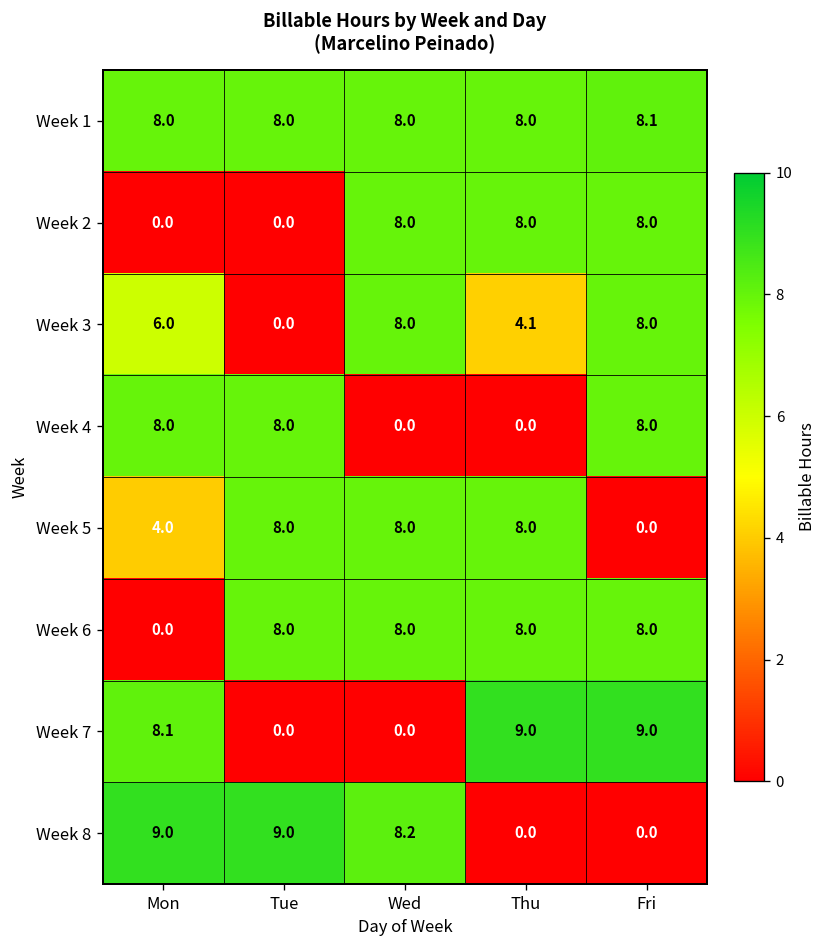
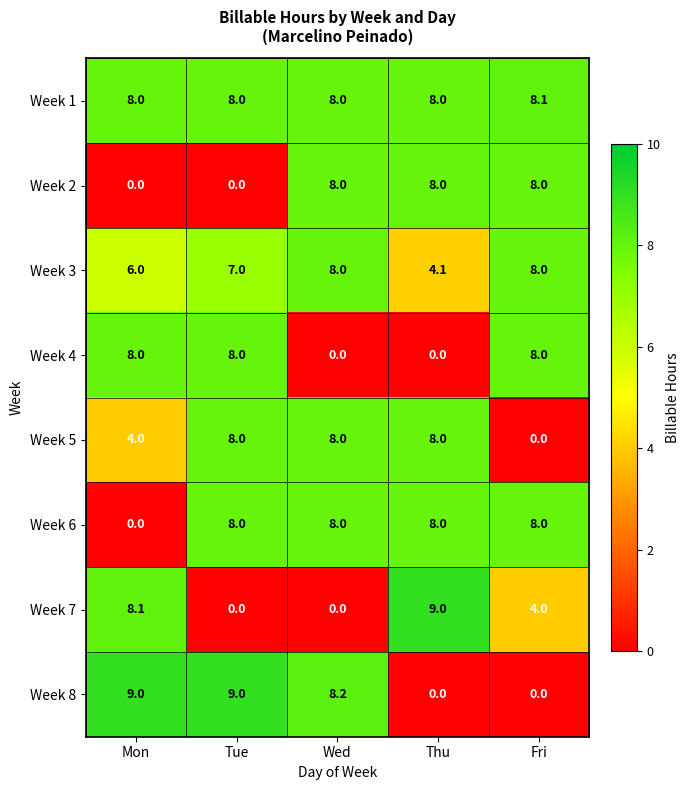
Week 3, Tue: 0.0 -> 7.0
Week 7, Fri: 9.0 -> 4.0
